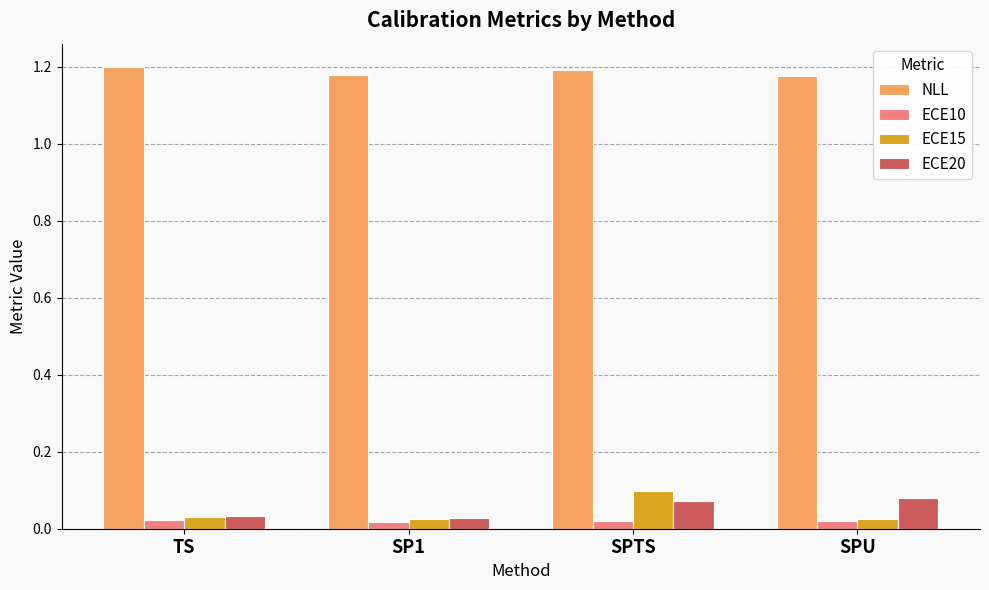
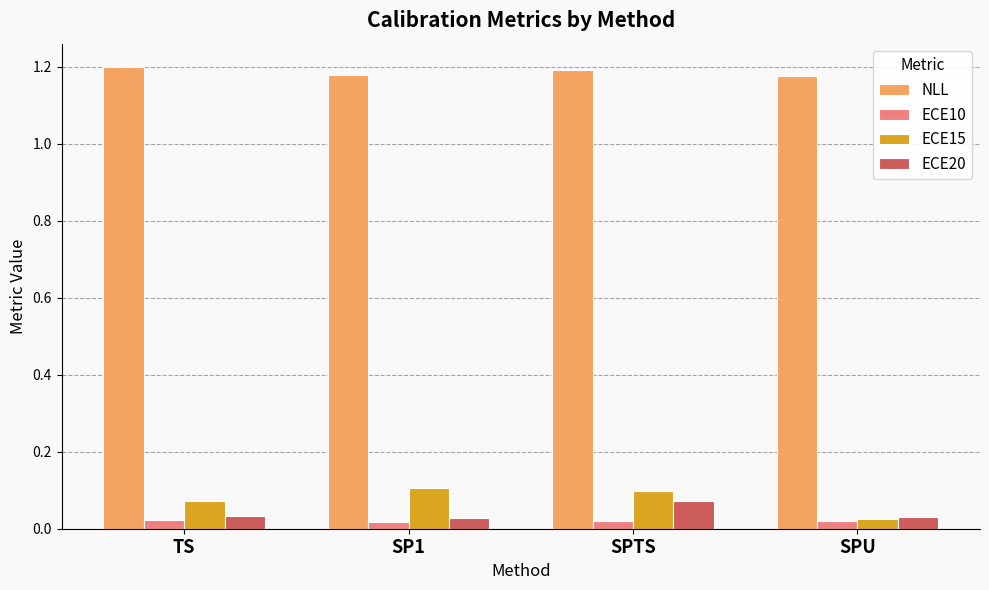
ECE15, TS: 0.03 -> 0.07
ECE15, SP1: 0.03 -> 0.10
ECE20, SPU: 0.08 -> 0.03
